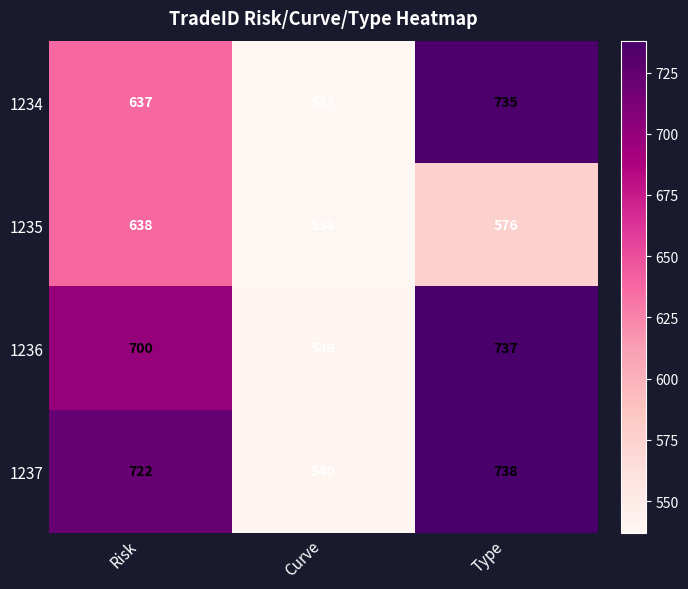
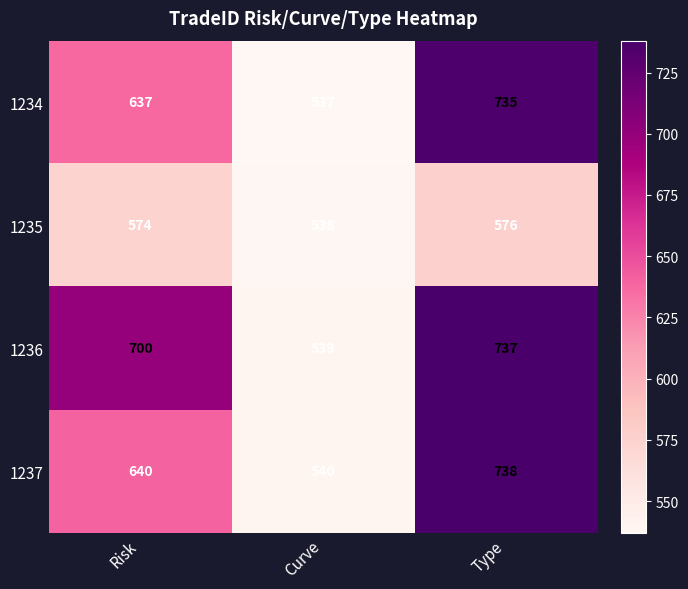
1235, Risk: 638 -> 574
1237, Risk: 722 -> 640
